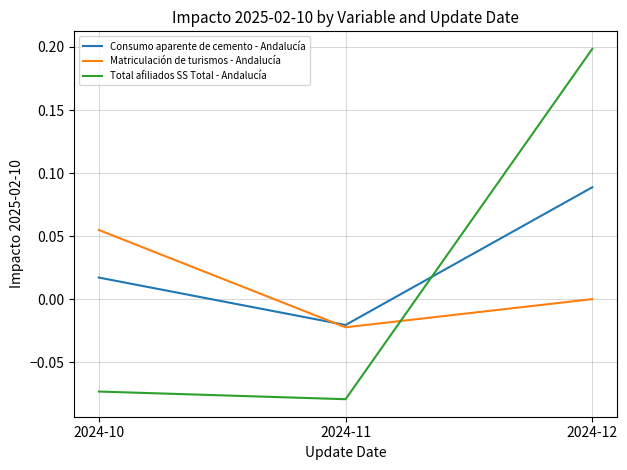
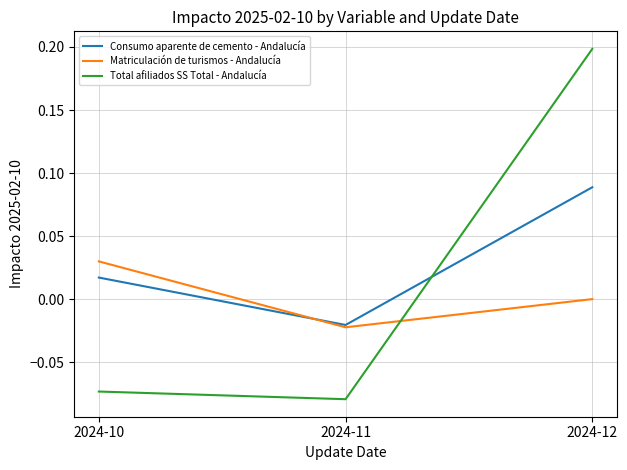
Matriculación de turismos - Andalucía, 2024-10: 0.055 -> 0.030
